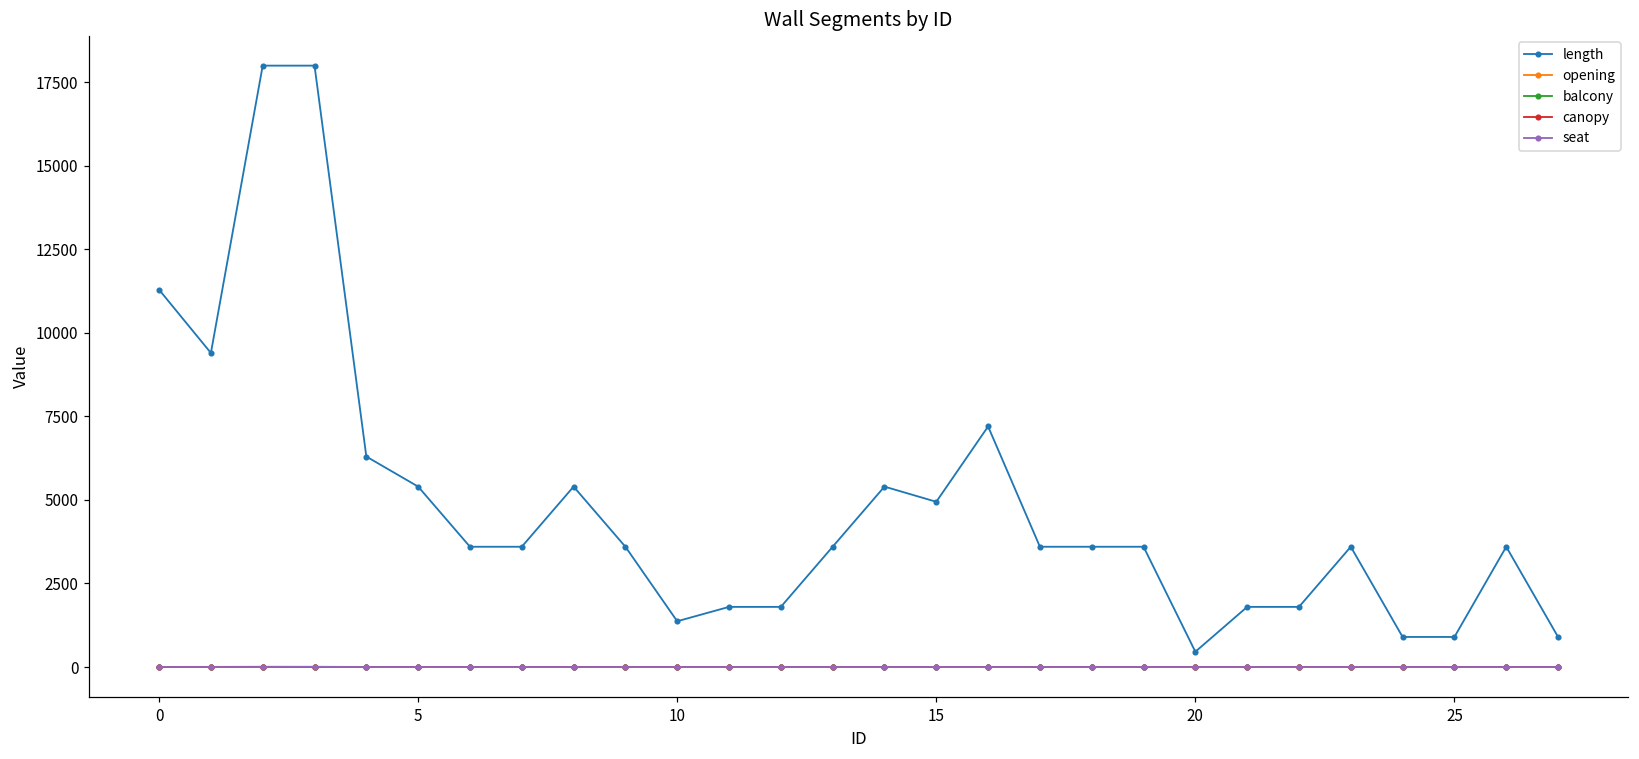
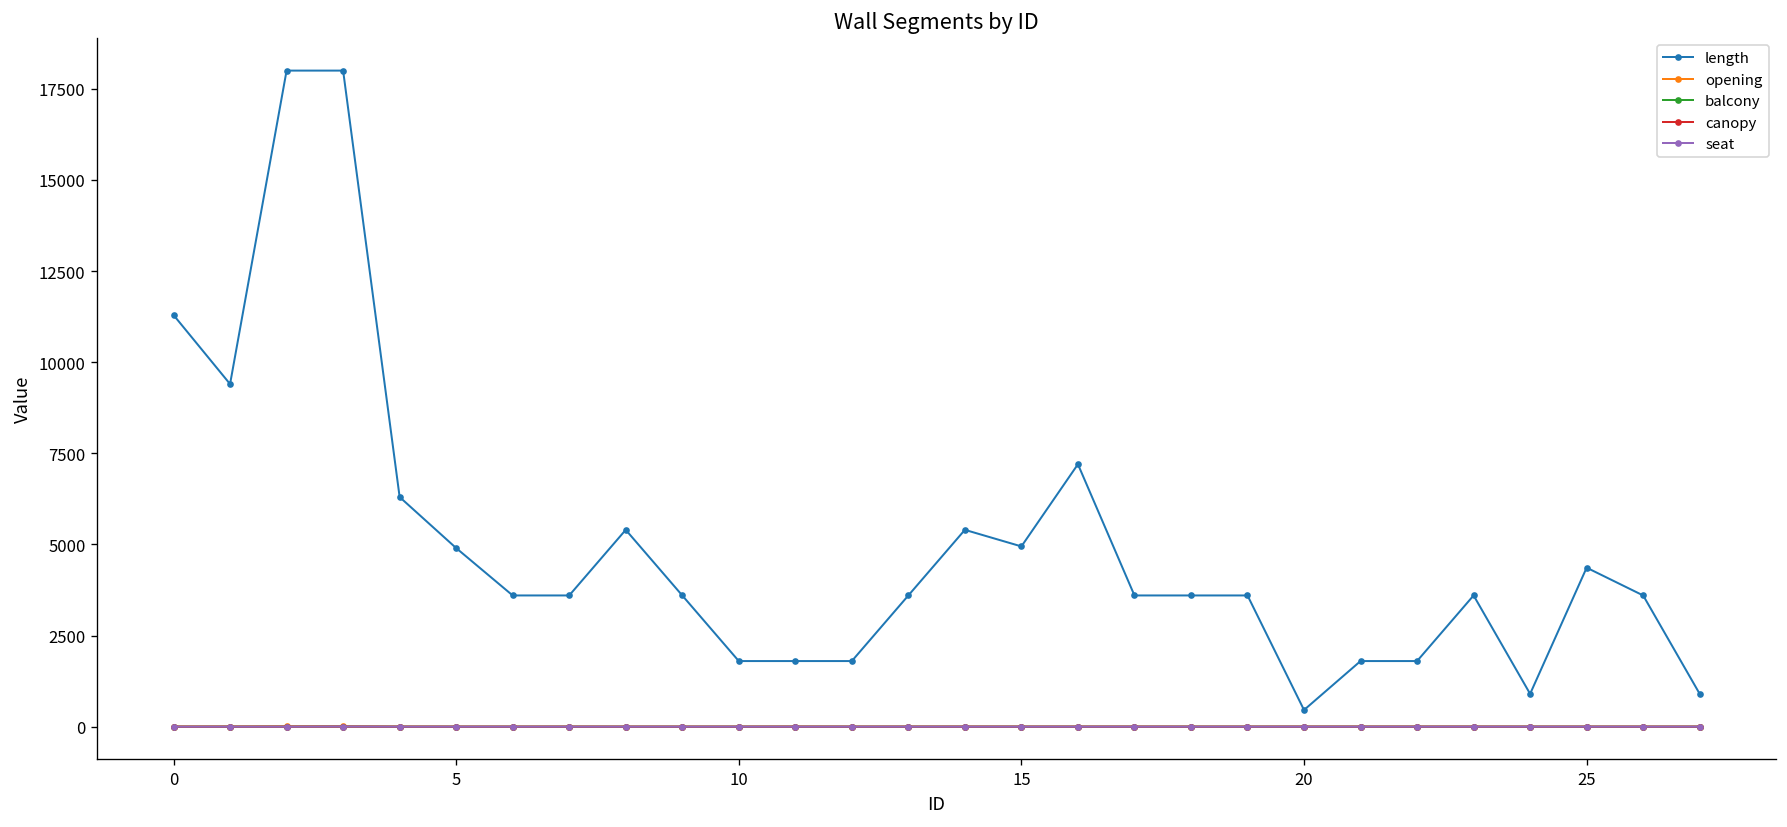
length, 5: 5400 -> 4900
length, 10: 1400 -> 1800
length, 25: 900 -> 4400
